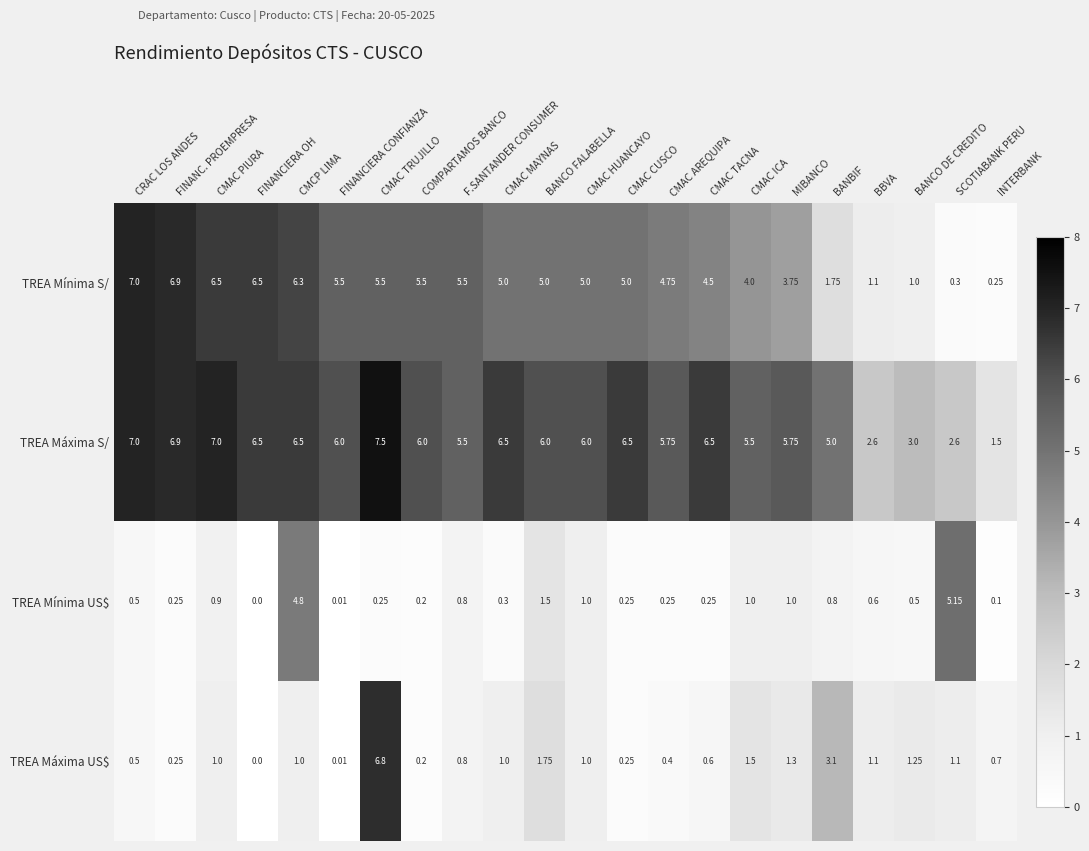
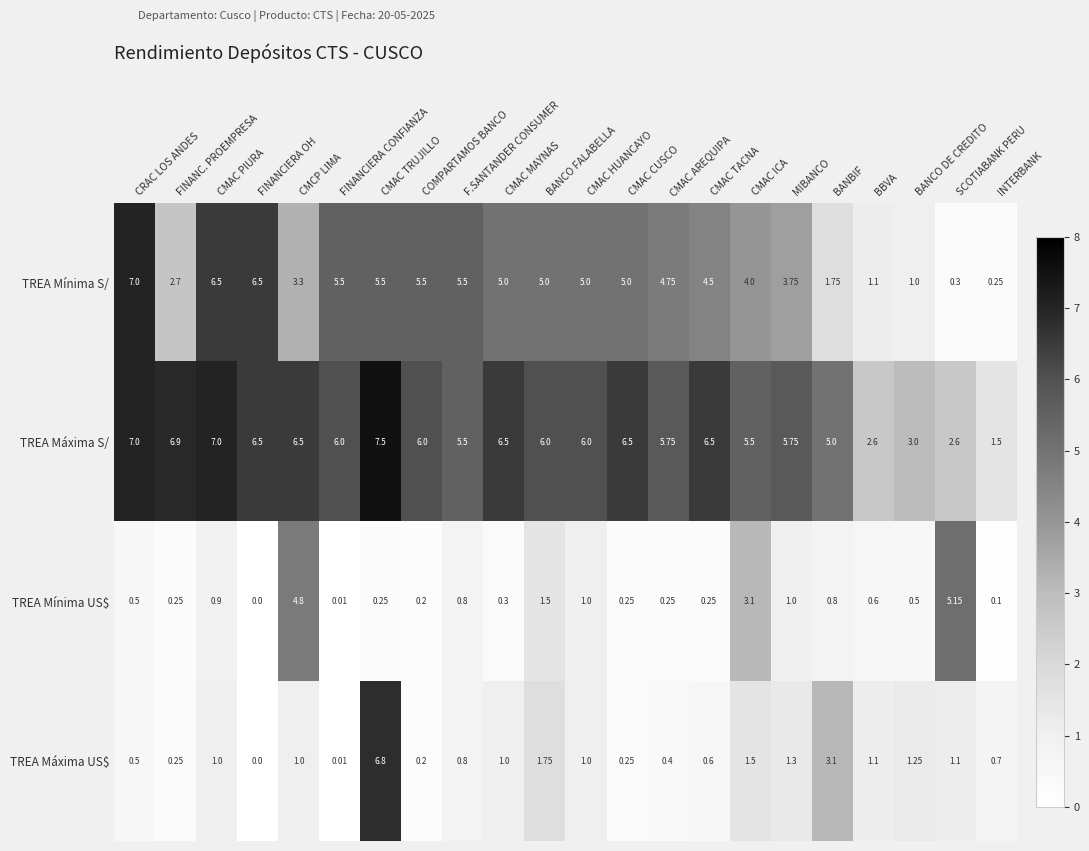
TREA Mínima S/, FINANC. PROEMPRESA: 6.9 -> 2.7
TREA Mínima S/, CMCP LIMA: 6.3 -> 3.3
TREA Mínima US$, CMAC ICA: 1.0 -> 3.1
